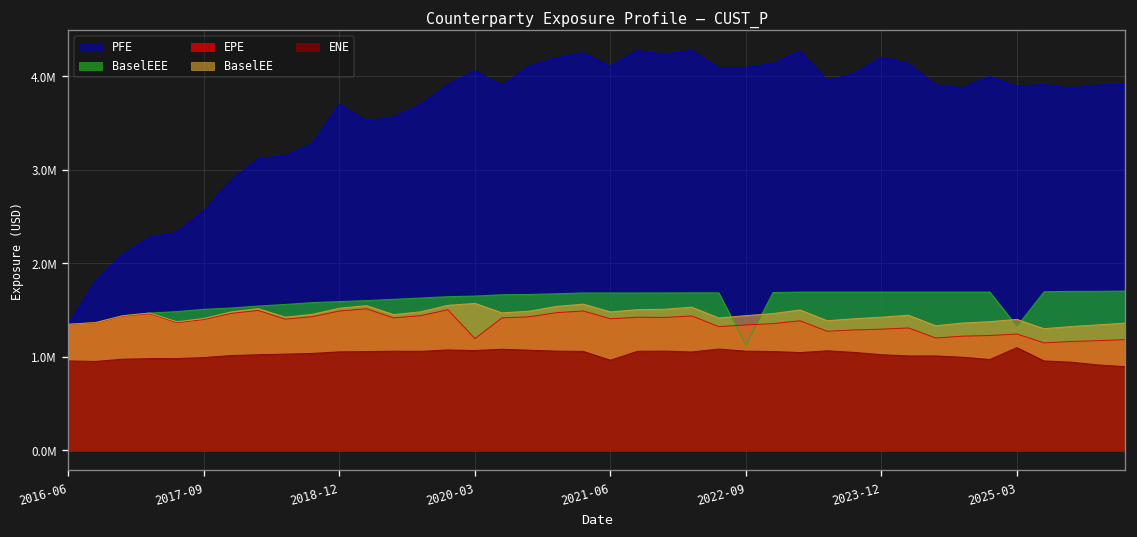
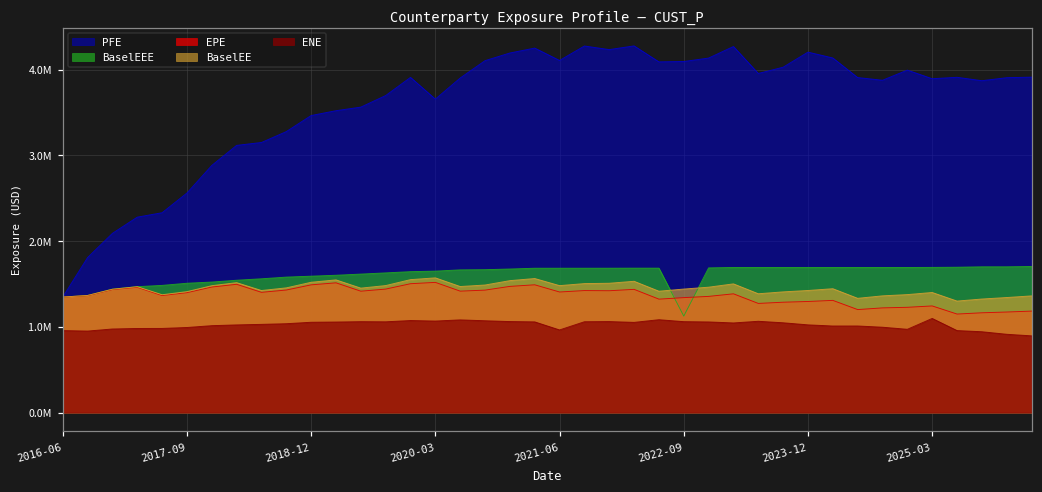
PFE, 2018-12: 3700000 -> 3500000
PFE, 2020-03: 4100000 -> 3700000
EPE, 2020-03: 1200000 -> 1500000
BaselEEE, 2025-03: 1300000 -> 1700000
